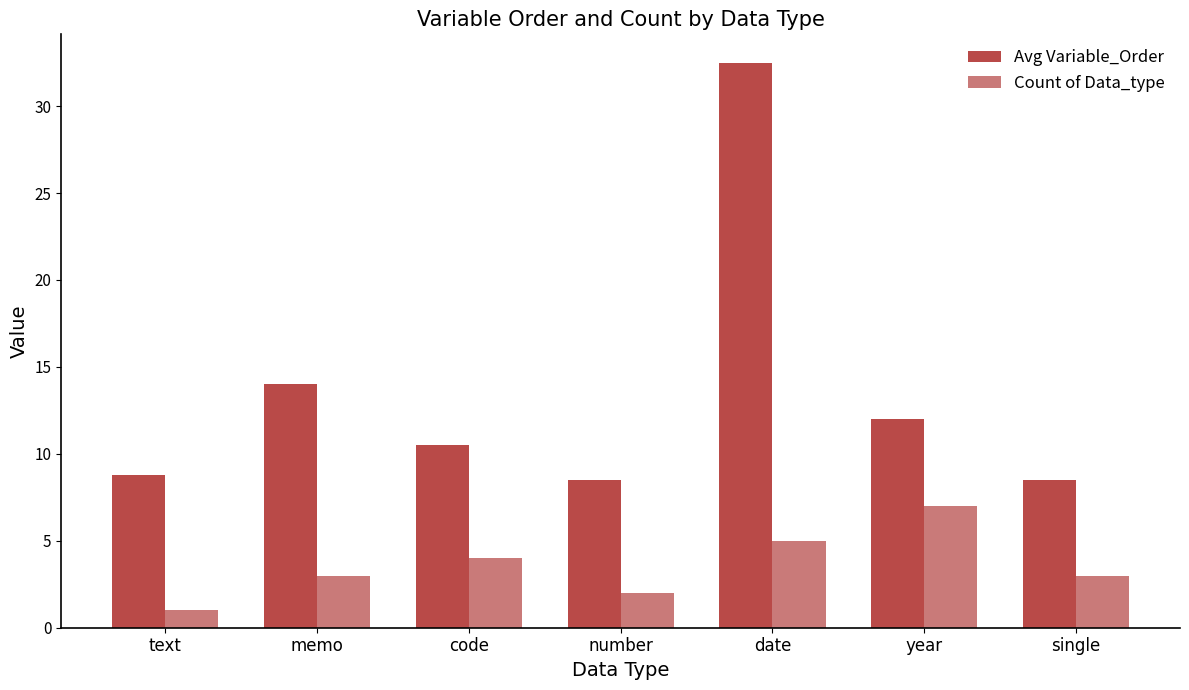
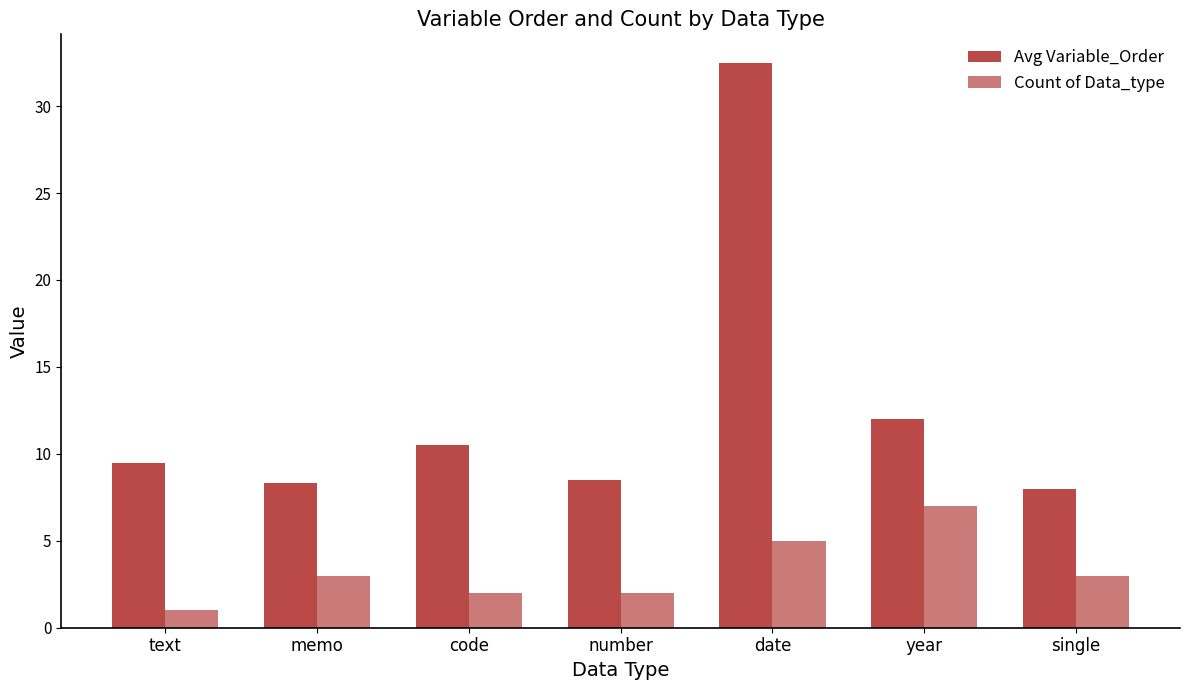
Avg Variable_Order, text: 8.8 -> 9.5
Avg Variable_Order, memo: 14.0 -> 8.3
Count of Data_type, code: 4 -> 2
Avg Variable_Order, single: 8.5 -> 8.0
